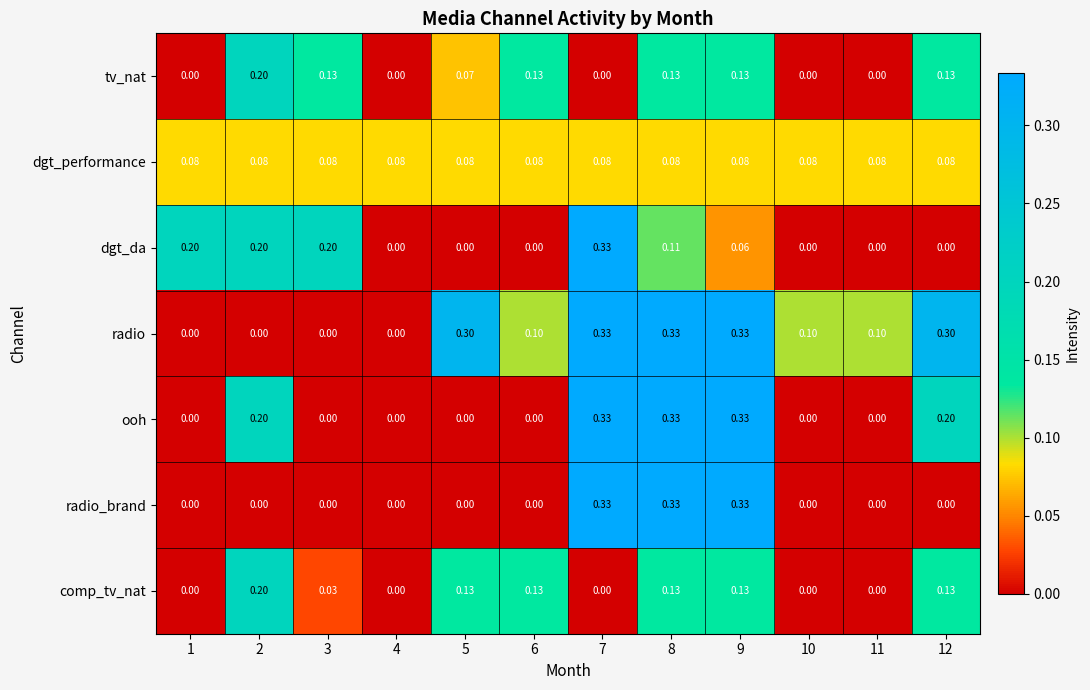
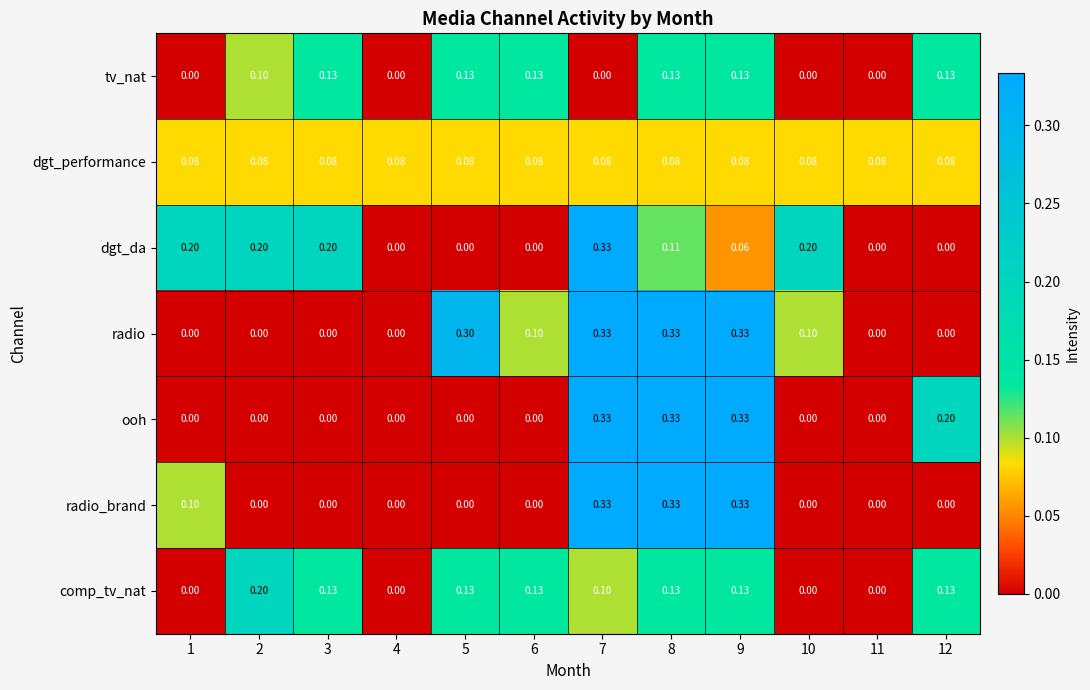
tv_nat, 2: 0.20 -> 0.10
tv_nat, 5: 0.07 -> 0.13
dgt_da, 10: 0.00 -> 0.20
radio, 11: 0.10 -> 0.00
radio, 12: 0.30 -> 0.00
ooh, 2: 0.20 -> 0.00
radio_brand, 1: 0.00 -> 0.10
comp_tv_nat, 3: 0.03 -> 0.13
comp_tv_nat, 7: 0.00 -> 0.10
